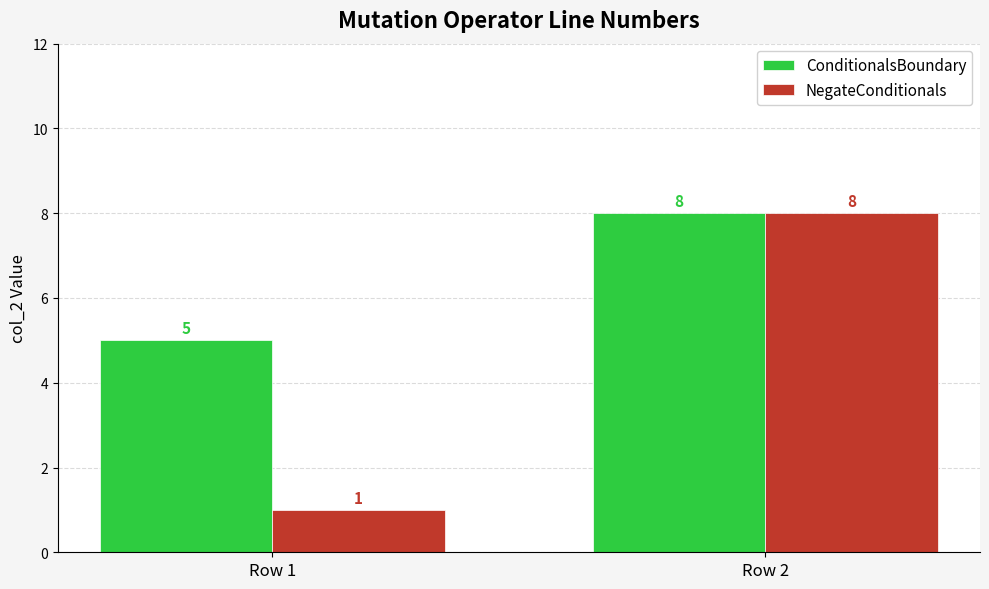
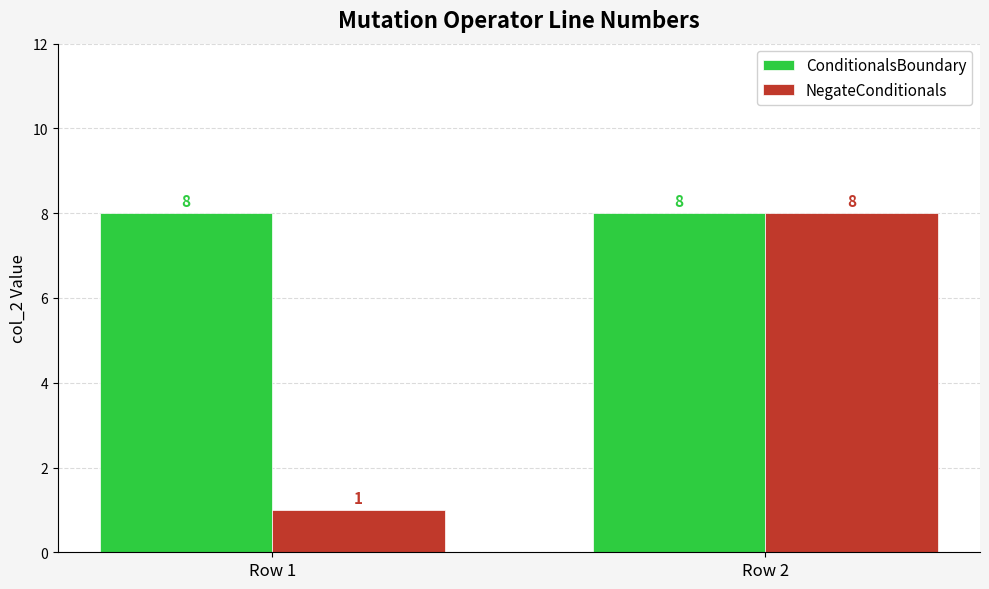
ConditionalsBoundary, Row 1: 5 -> 8
